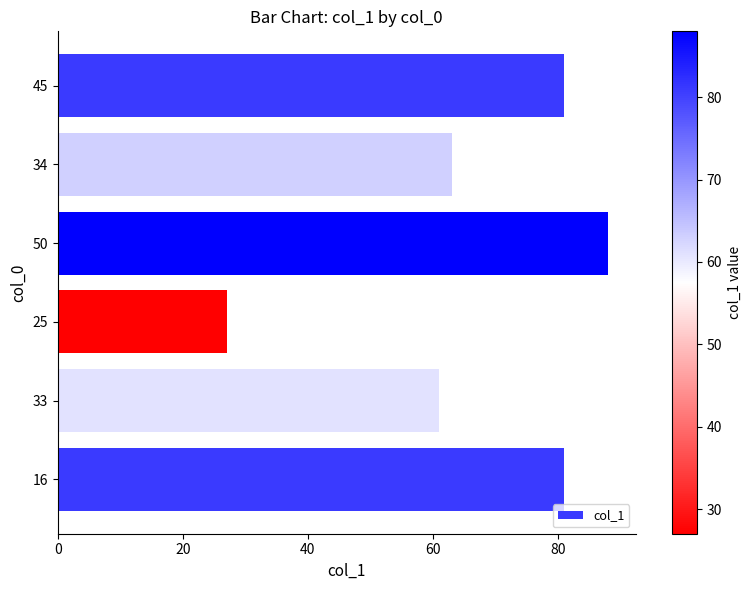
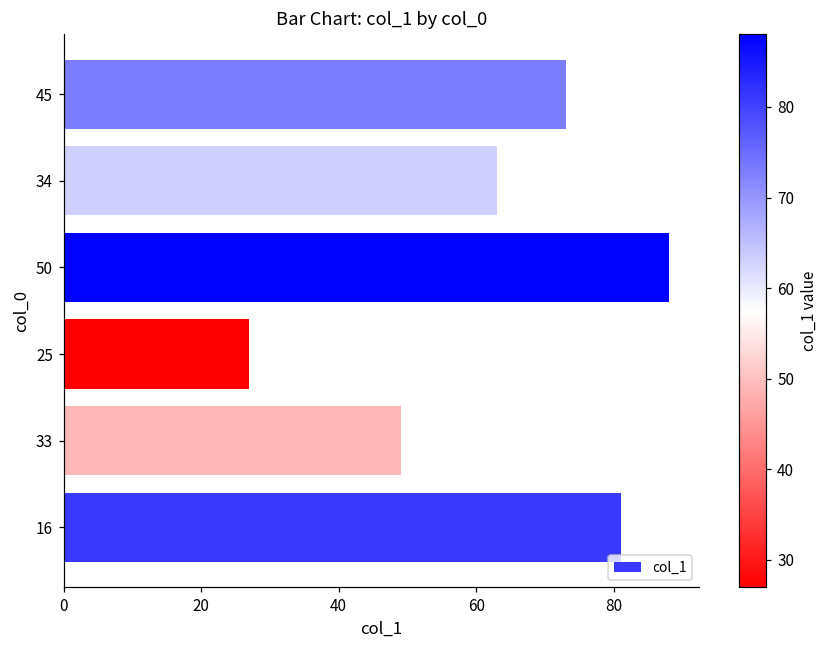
45: 81 -> 73
33: 61 -> 49
